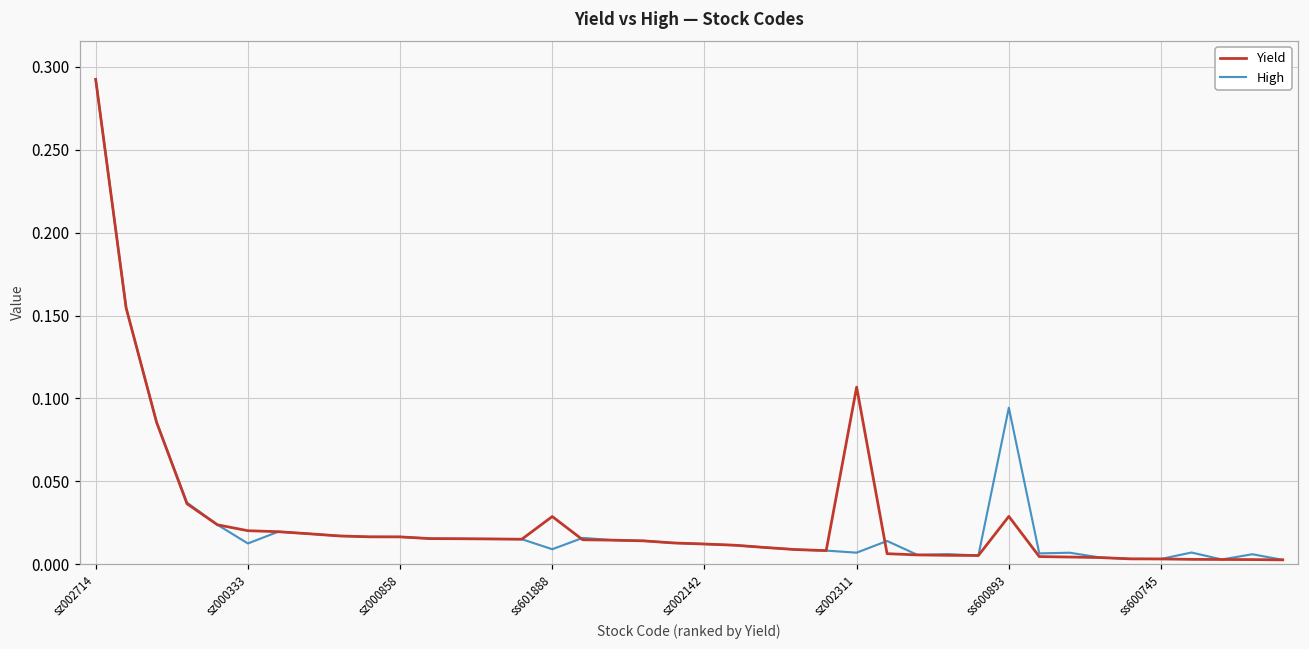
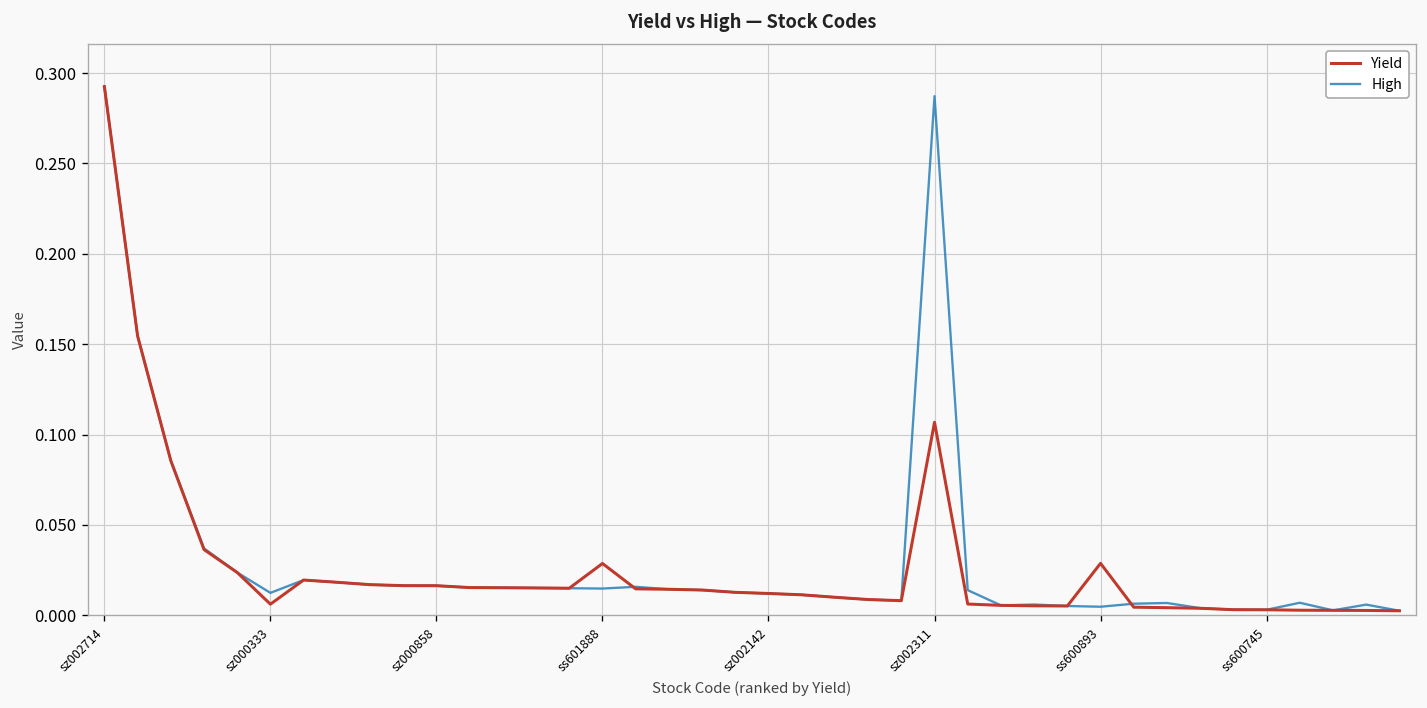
Yield, sz000333: 0.020 -> 0.006
High, ss601888: 0.009 -> 0.015
High, sz002311: 0.007 -> 0.287
High, ss600893: 0.094 -> 0.005
